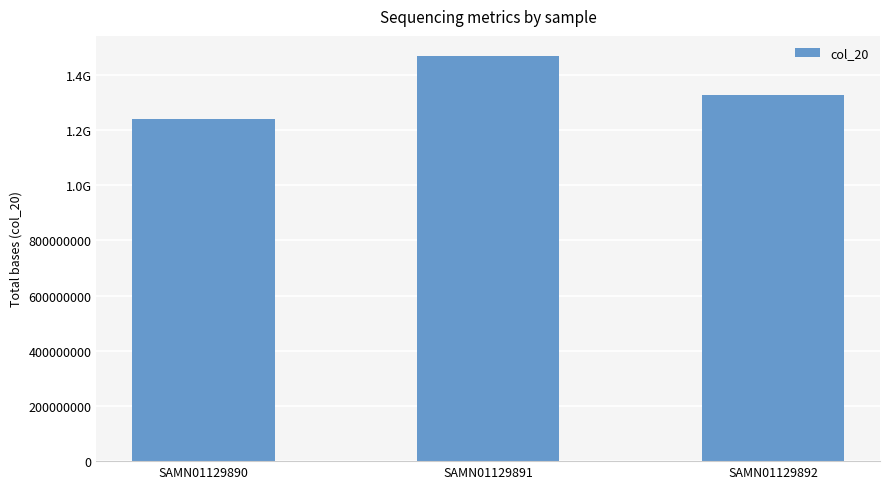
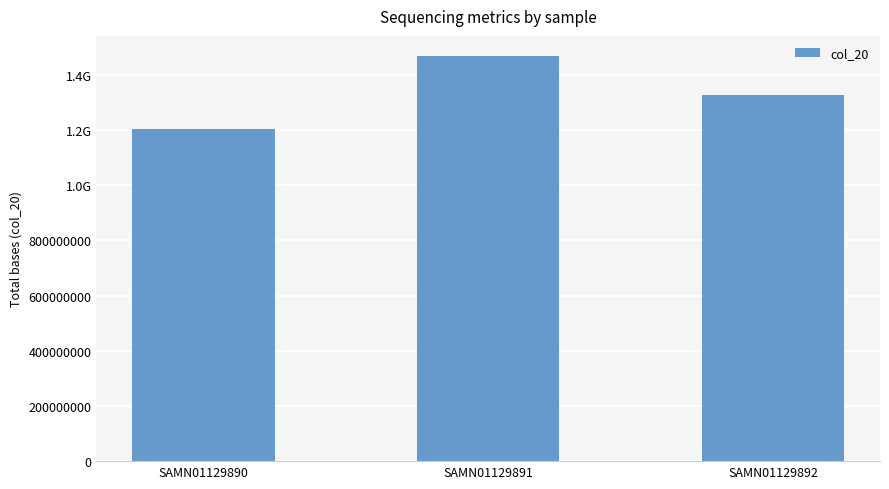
SAMN01129890: 1240000000 -> 1210000000
